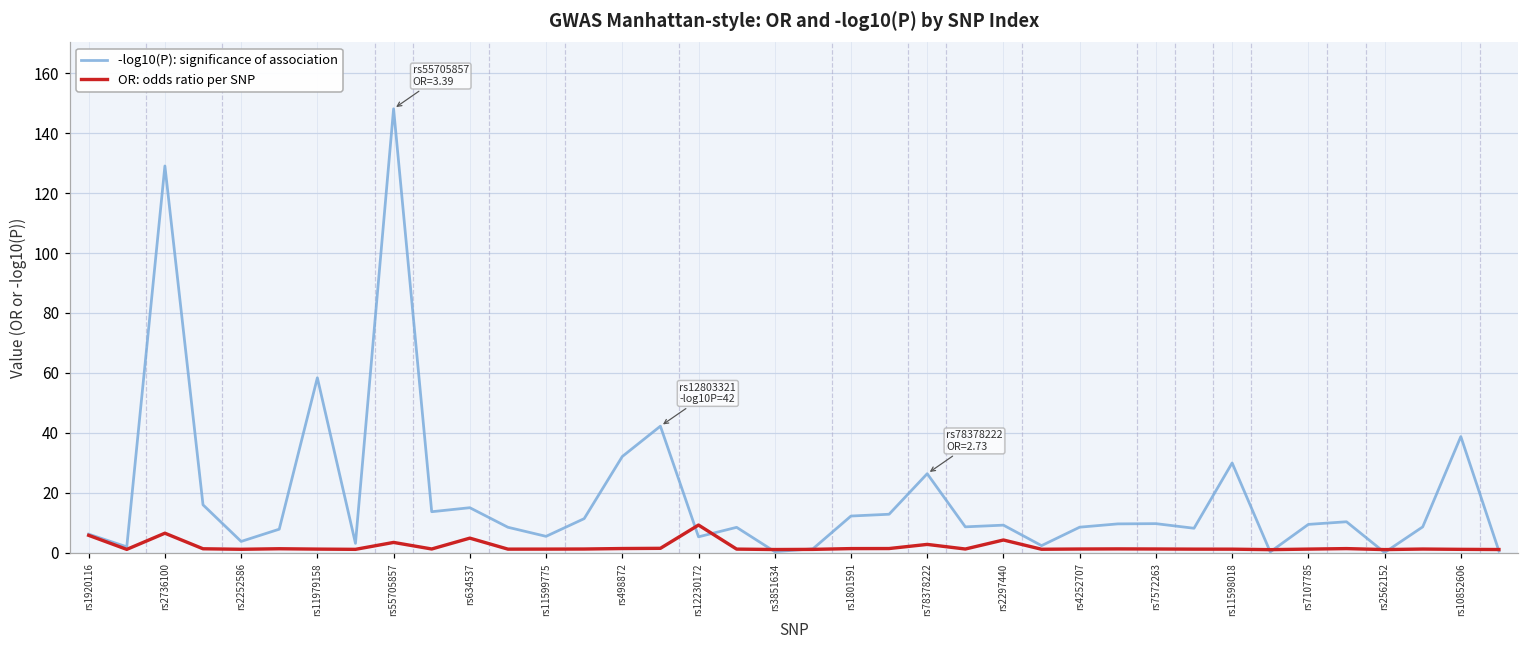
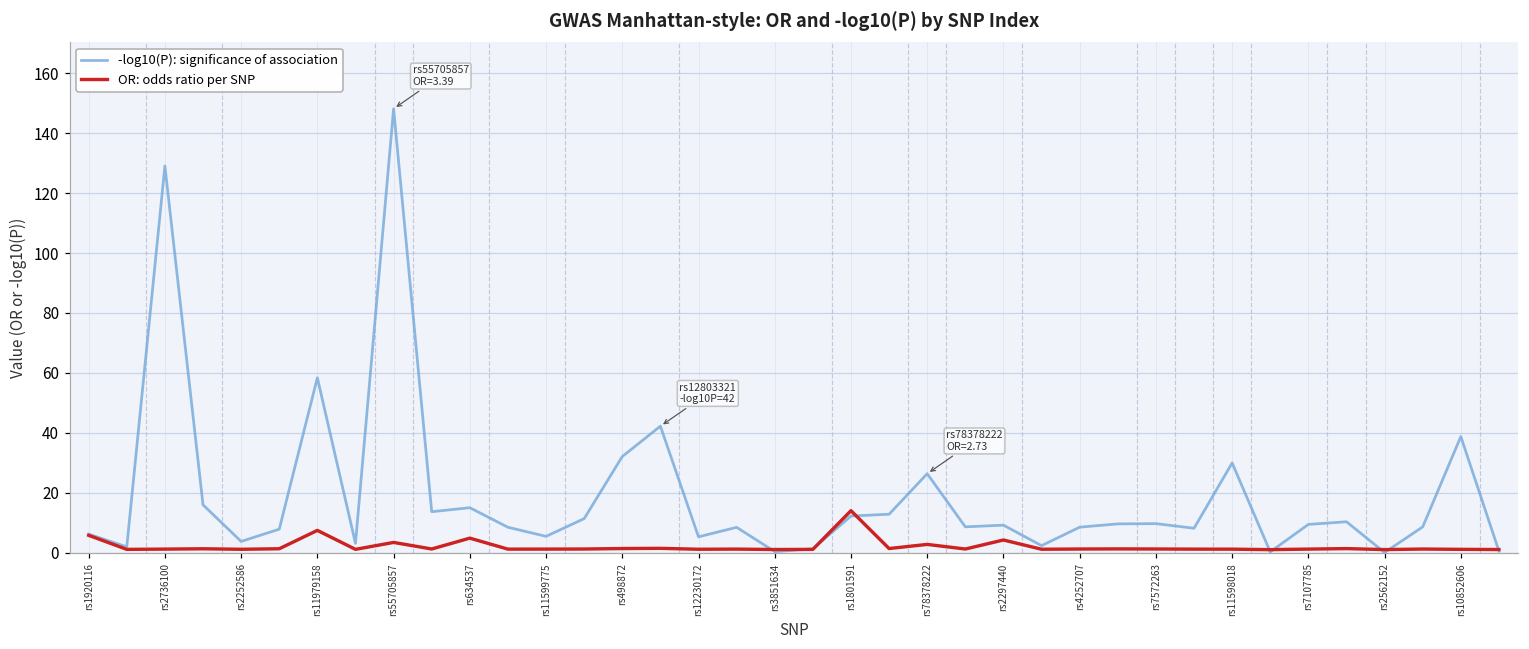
OR: odds ratio per SNP, rs2736100: 6 -> 1
OR: odds ratio per SNP, rs11979158: 1 -> 7
OR: odds ratio per SNP, rs12230172: 9 -> 1
OR: odds ratio per SNP, rs1801591: 1 -> 14
